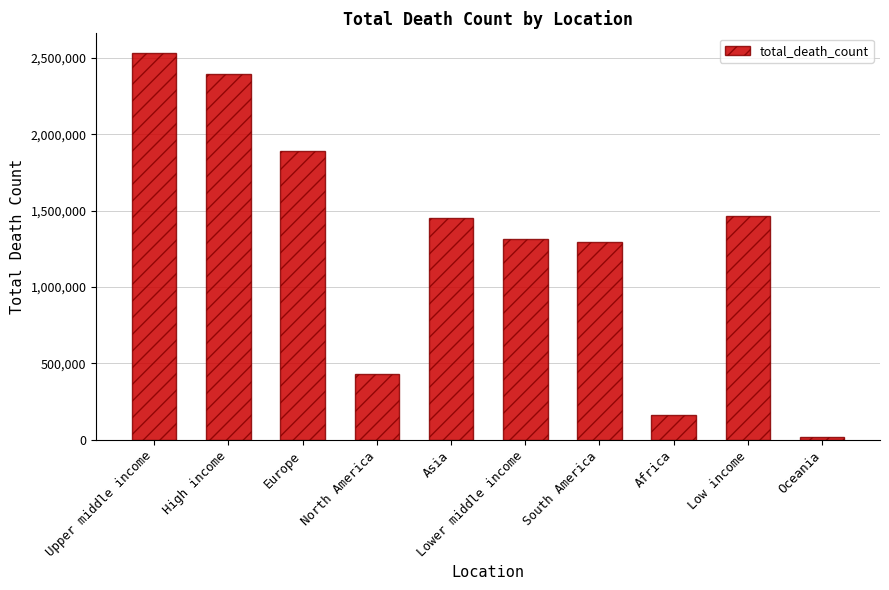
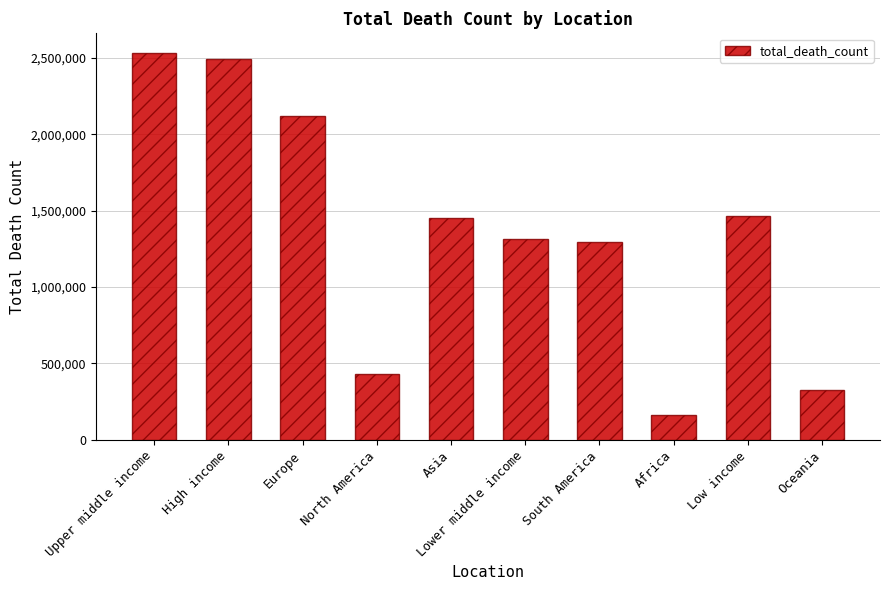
High income: 2,400,000 -> 2,490,000
Europe: 1,890,000 -> 2,120,000
Oceania: 20,000 -> 330,000
